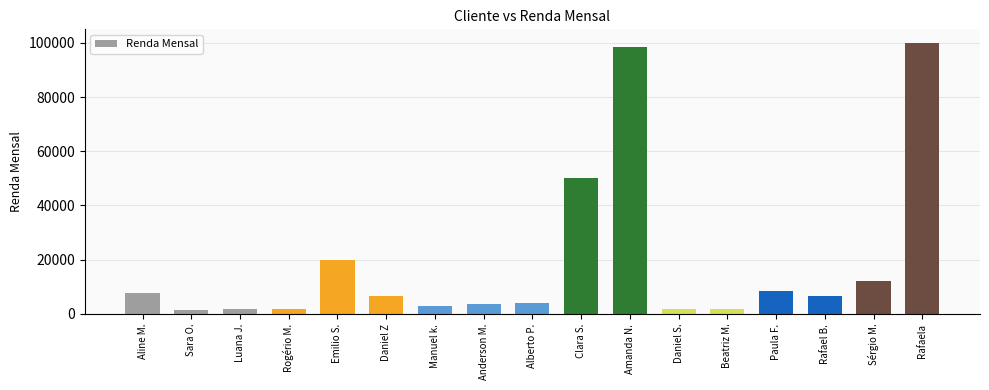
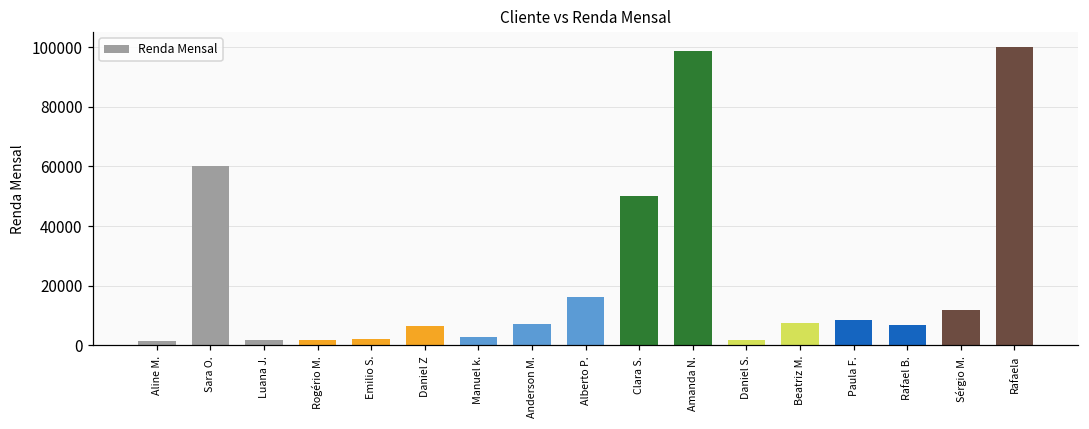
Aline M.: 8000 -> 1000
Sara O.: 2000 -> 60000
Emilio S.: 20000 -> 2000
Anderson M.: 4000 -> 7000
Alberto P.: 4000 -> 16000
Beatriz M.: 2000 -> 8000
